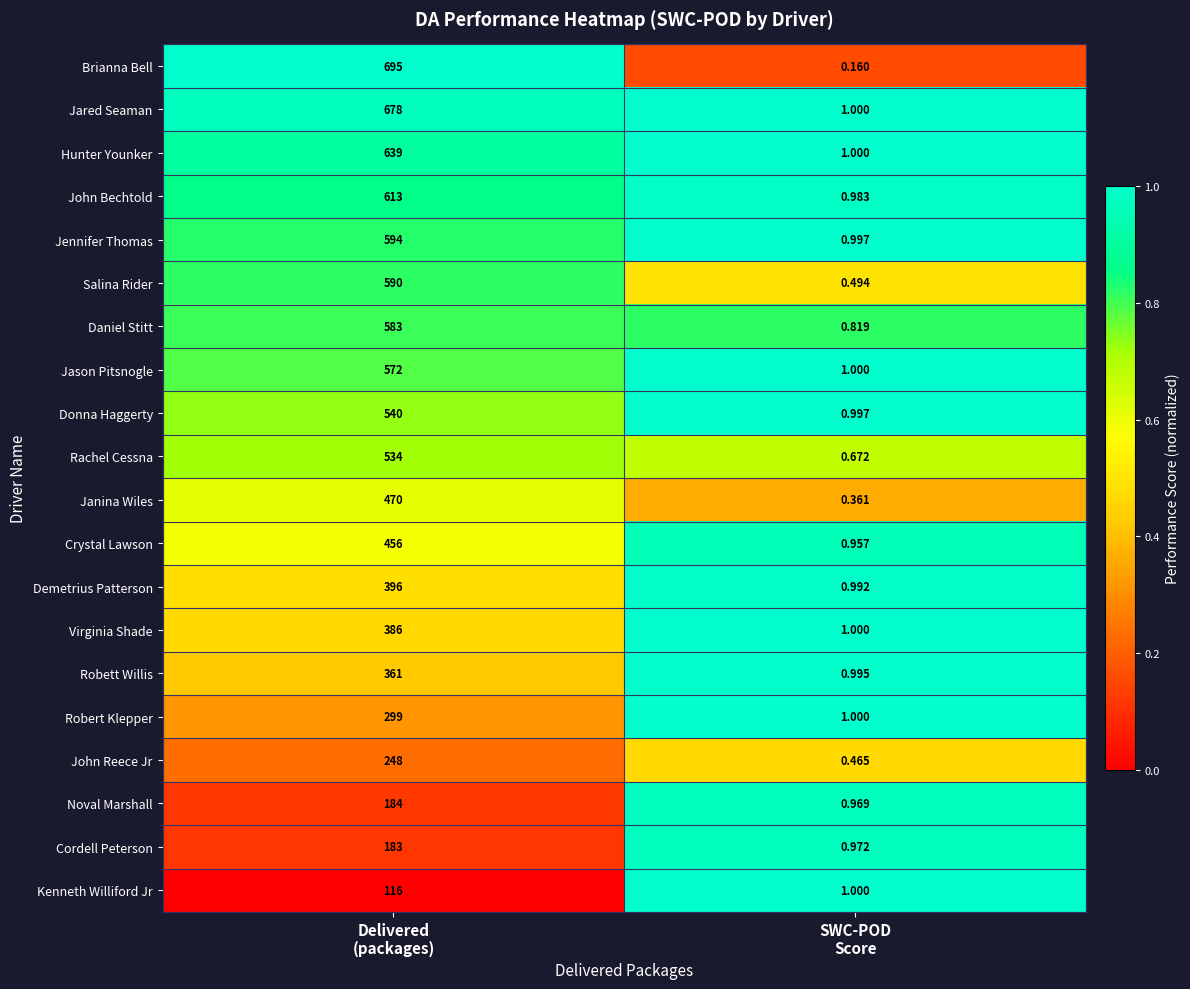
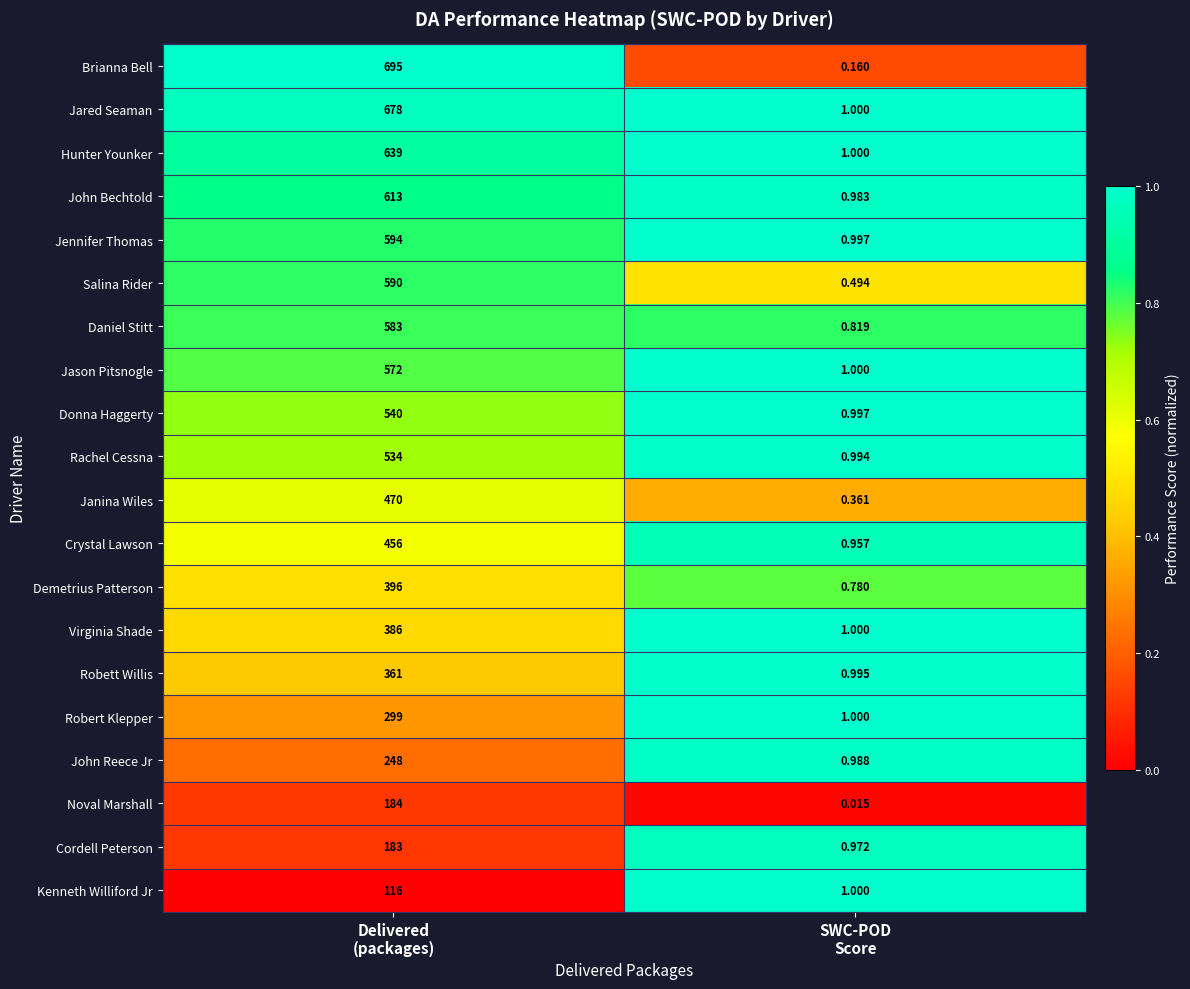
Rachel Cessna, SWC-POD Score: 0.672 -> 0.994
Demetrius Patterson, SWC-POD Score: 0.992 -> 0.780
John Reece Jr, SWC-POD Score: 0.465 -> 0.988
Noval Marshall, SWC-POD Score: 0.969 -> 0.015
